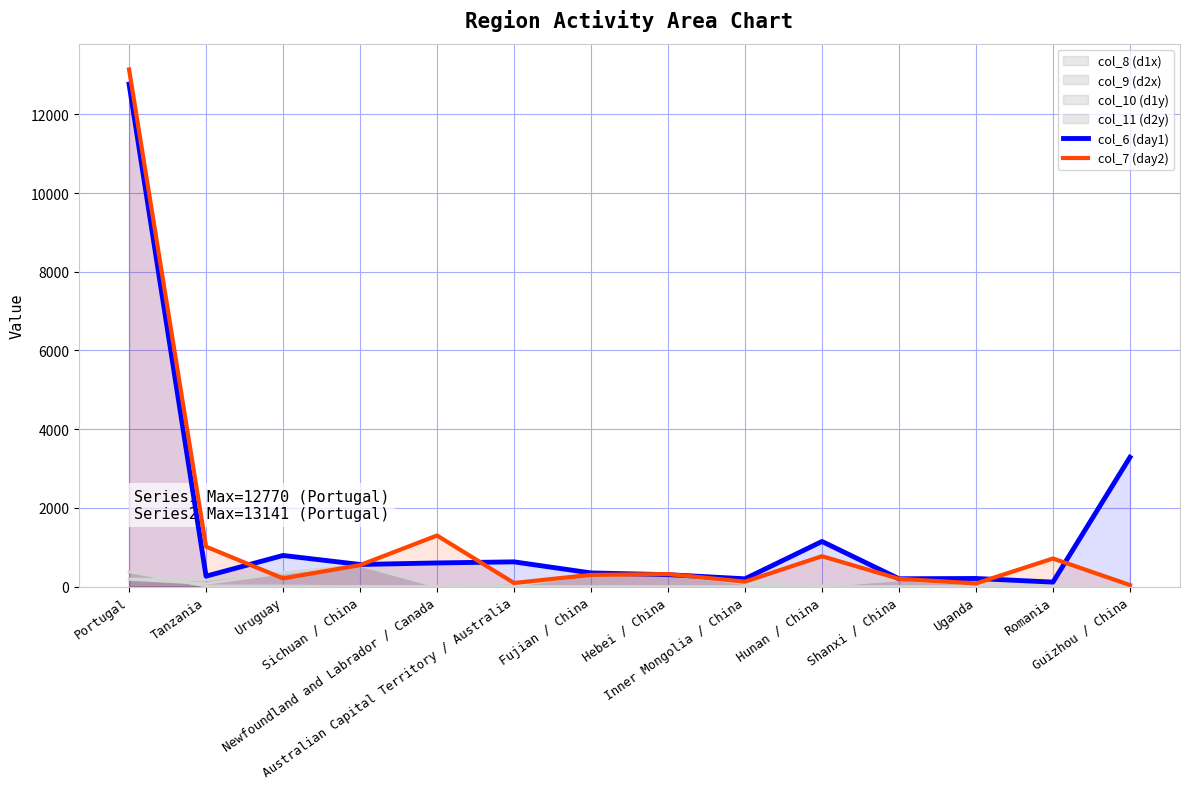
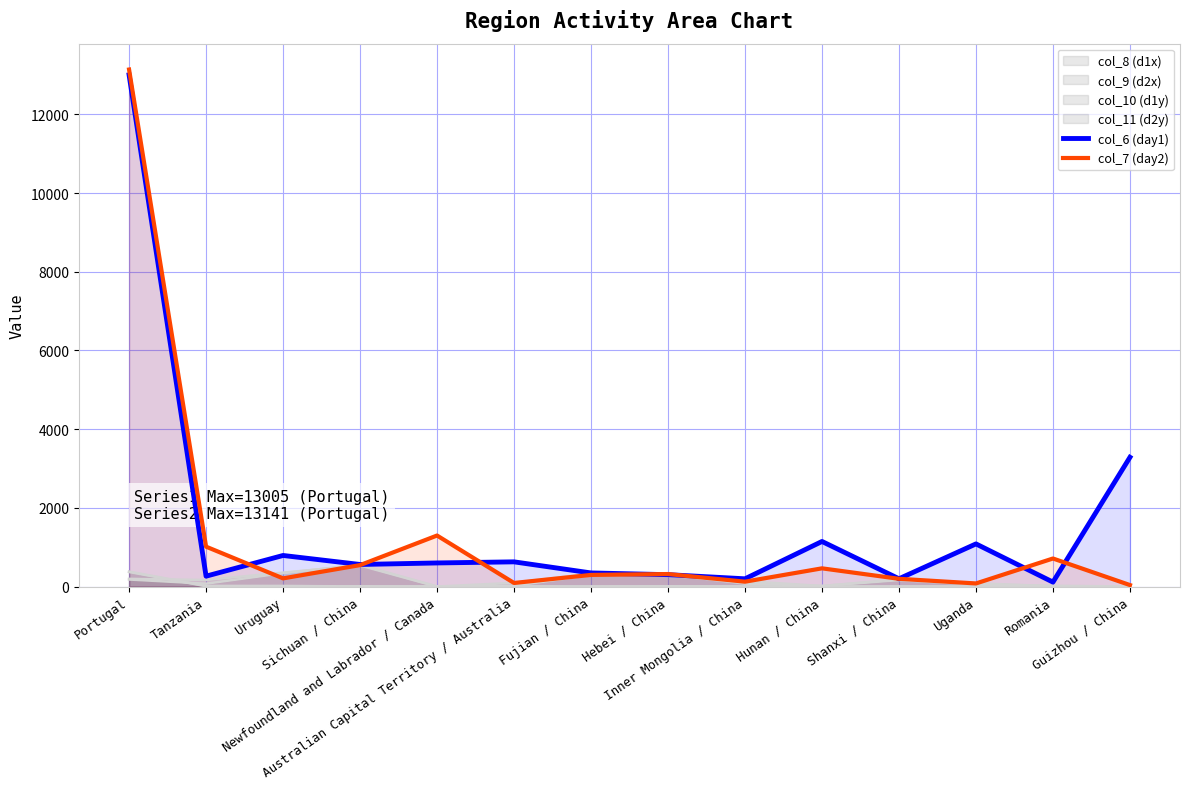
col_6 (day1), Portugal: 12770 -> 13005
col_7 (day2), Hunan / China: 800 -> 500
col_6 (day1), Uganda: 200 -> 1100
